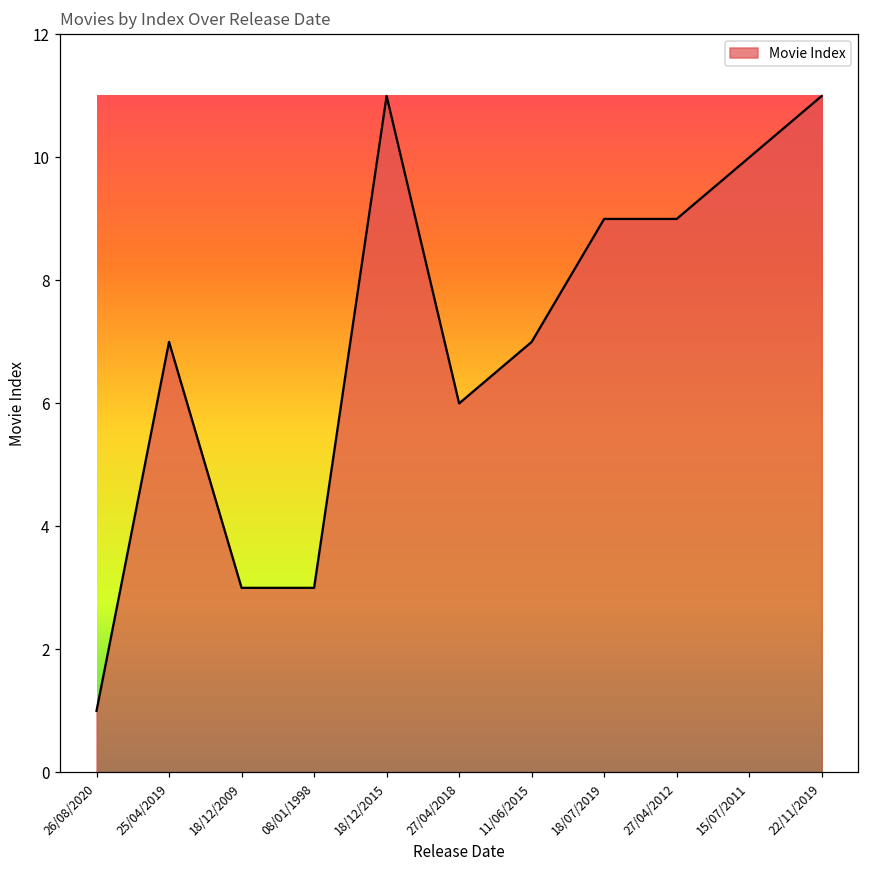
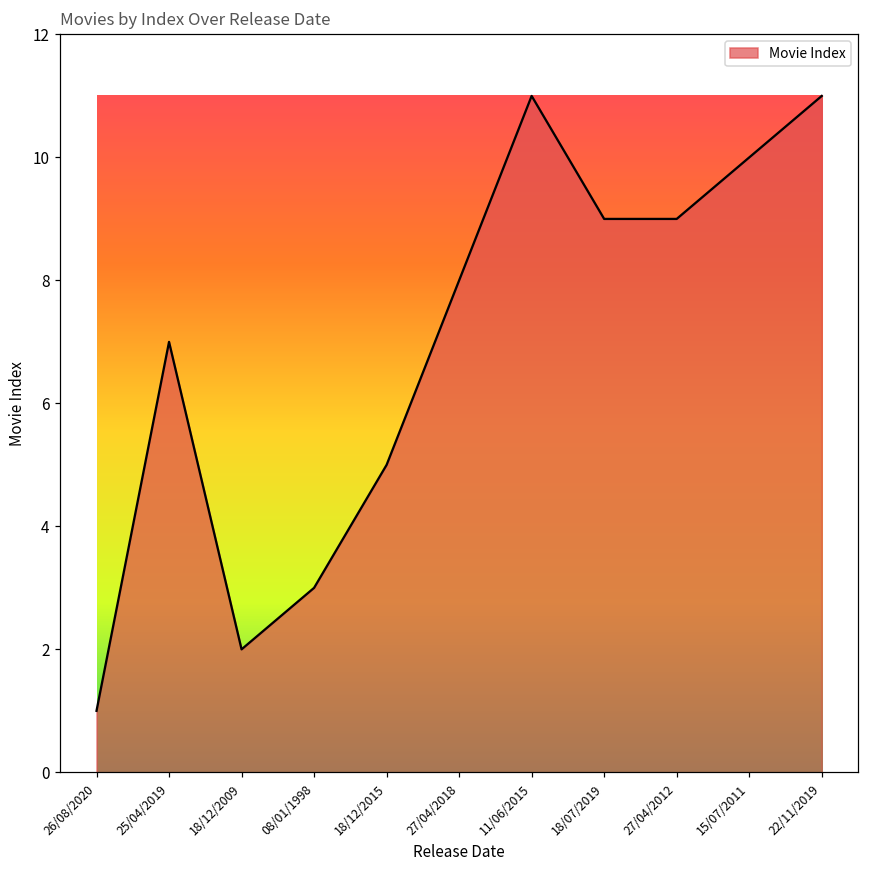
18/12/2009: 3 -> 2
18/12/2015: 11 -> 5
27/04/2018: 6 -> 8
11/06/2015: 7 -> 11
